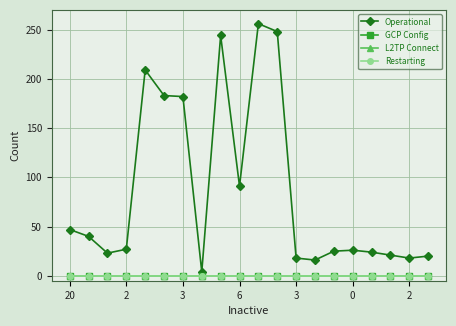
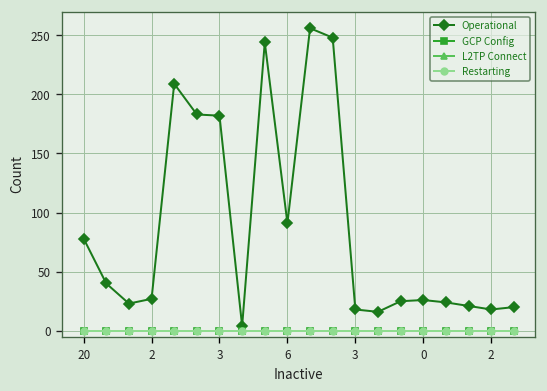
Operational, 20: 50 -> 80
